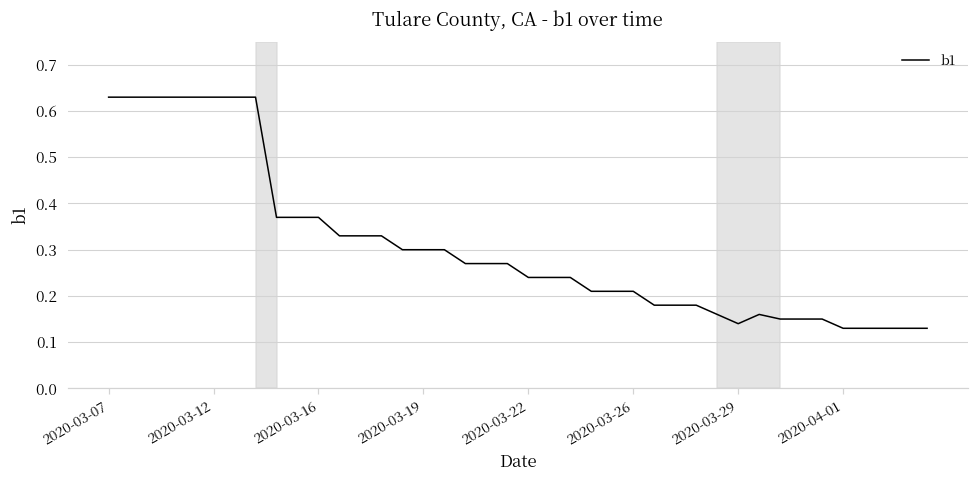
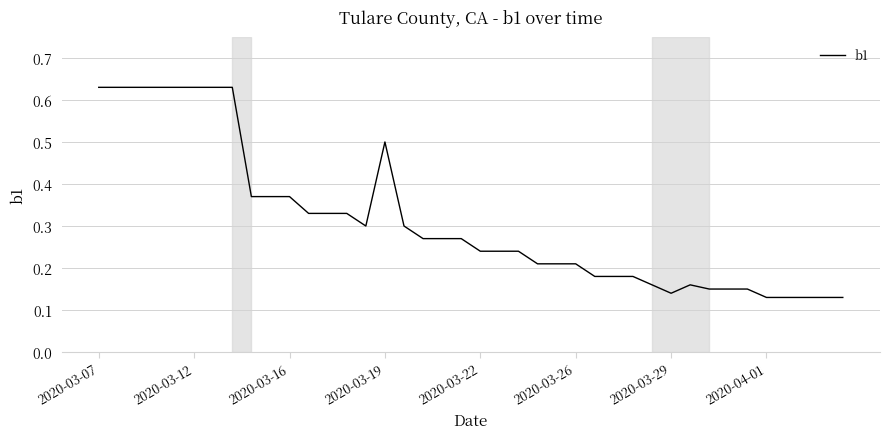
2020-03-19: 0.3 -> 0.5
